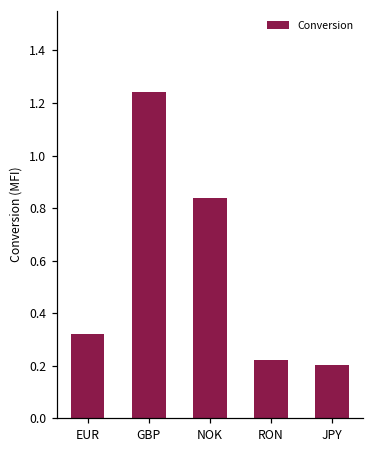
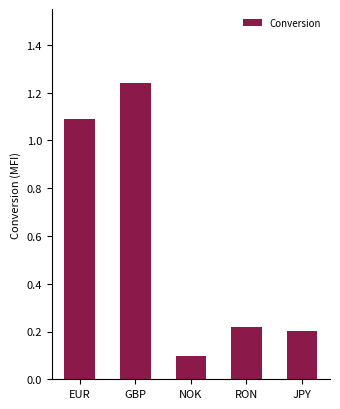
EUR: 0.32 -> 1.09
NOK: 0.84 -> 0.10
